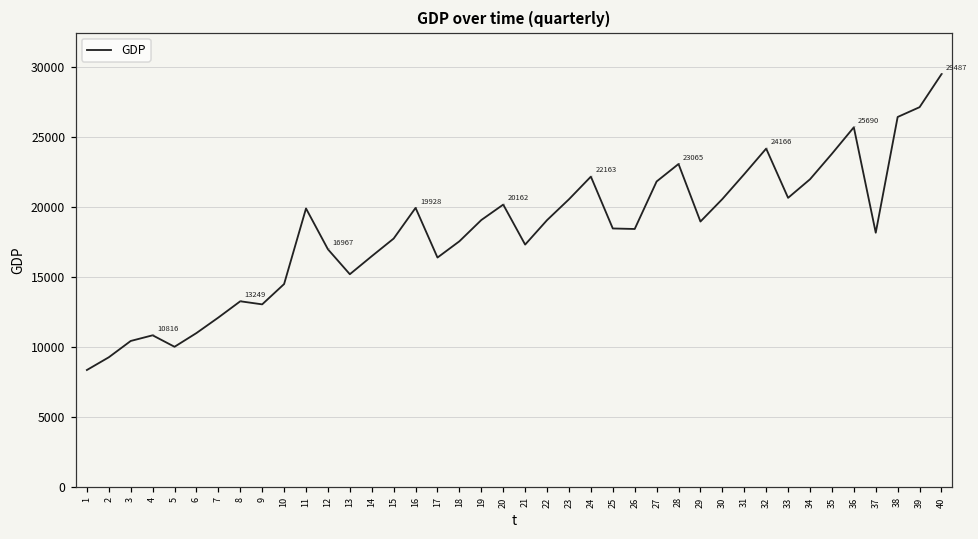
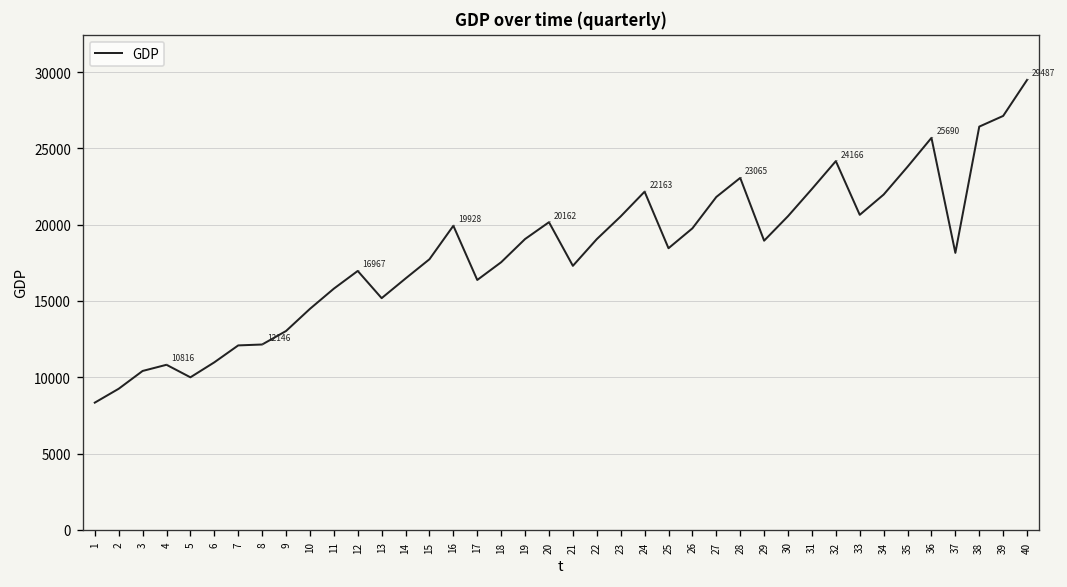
8: 13249 -> 12146
11: 19900 -> 15800
26: 18400 -> 19800
